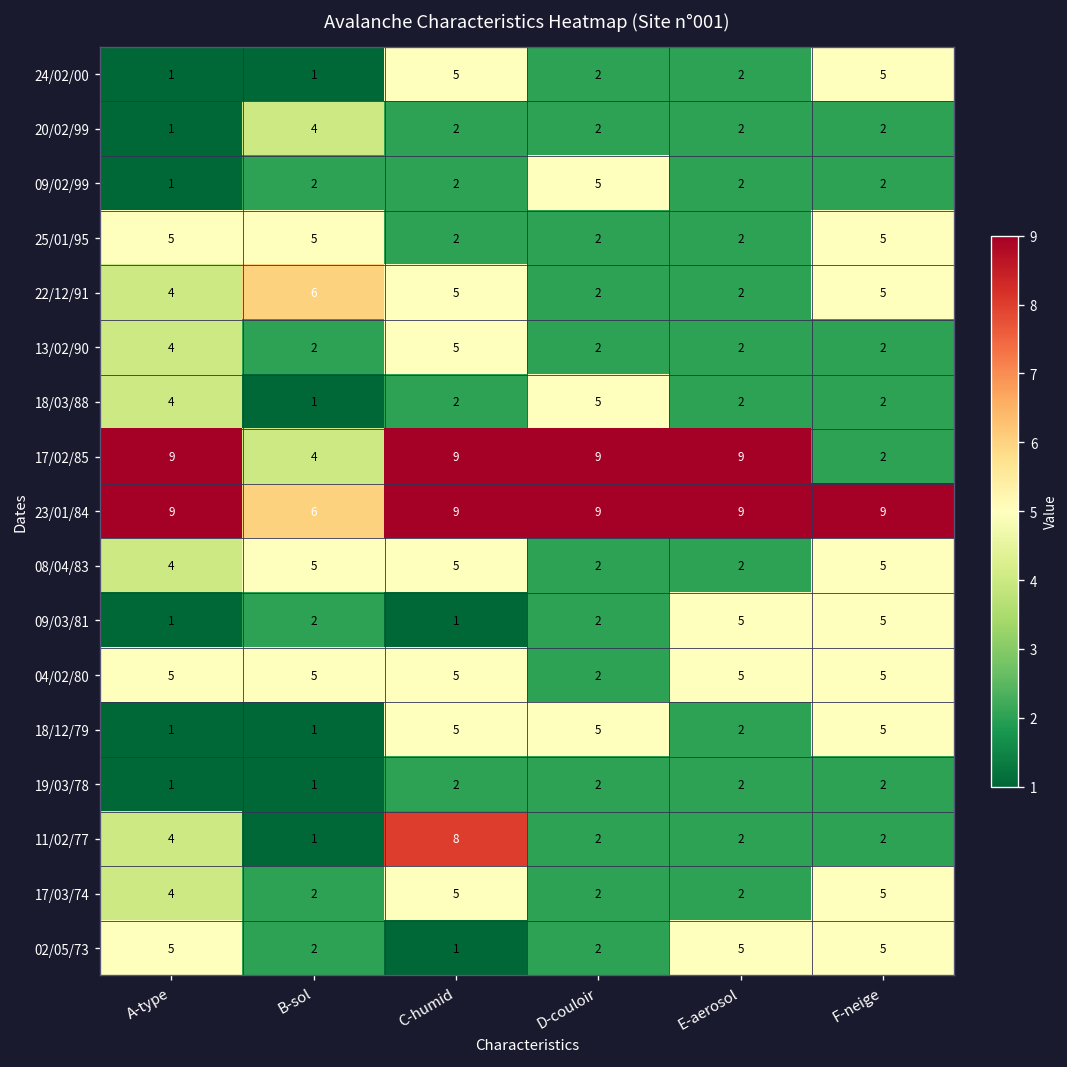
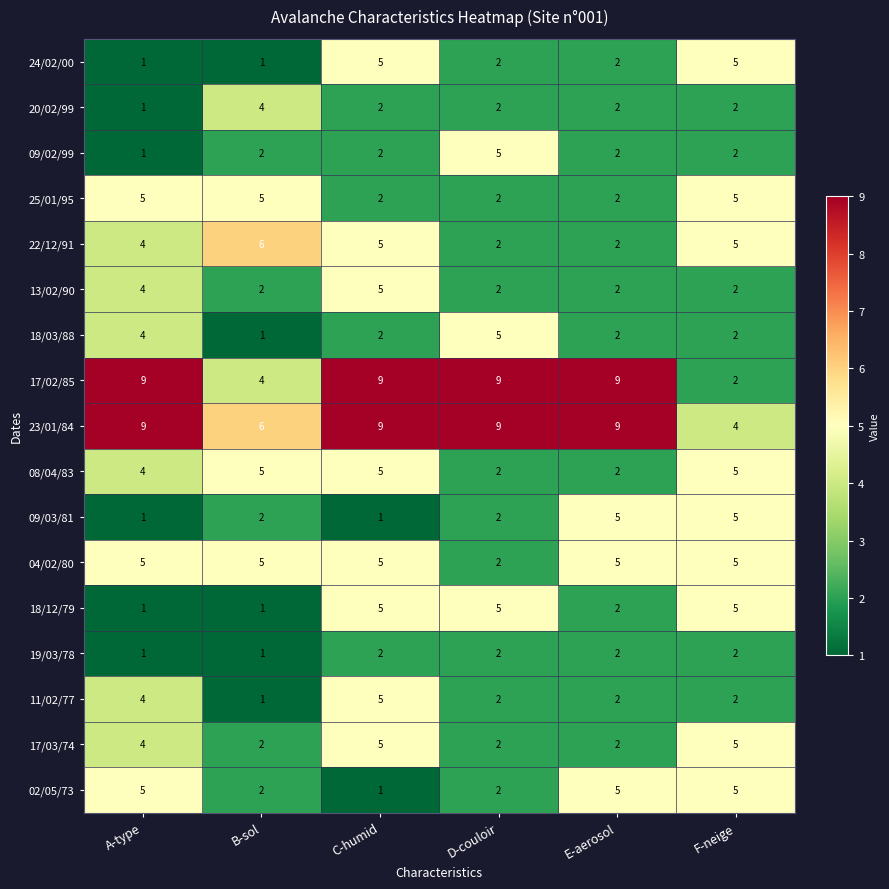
23/01/84, F-neige: 9 -> 4
11/02/77, C-humid: 8 -> 5
